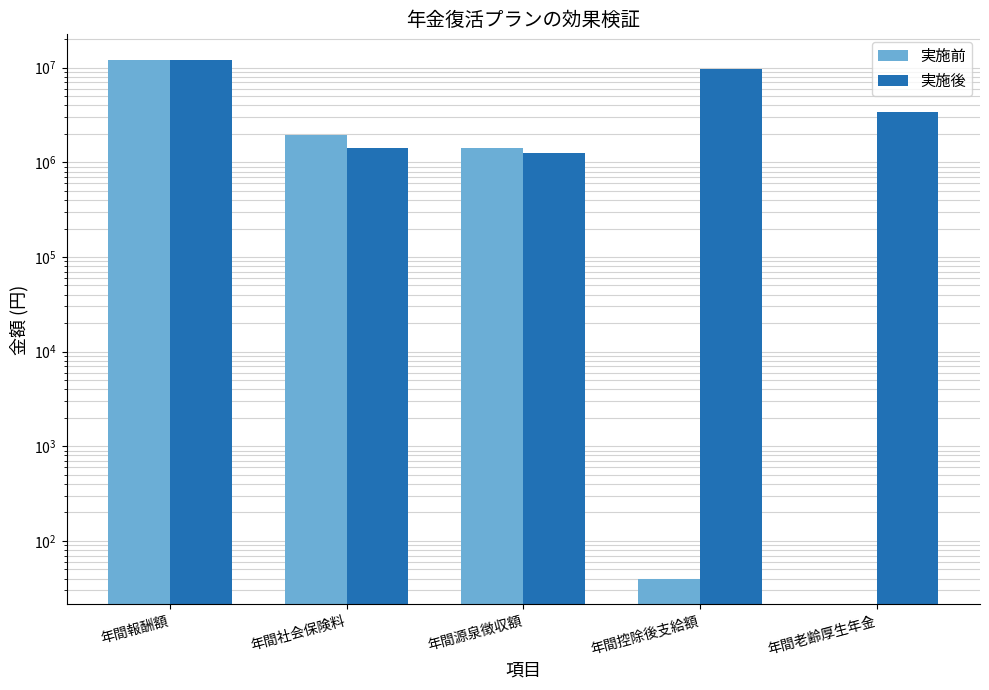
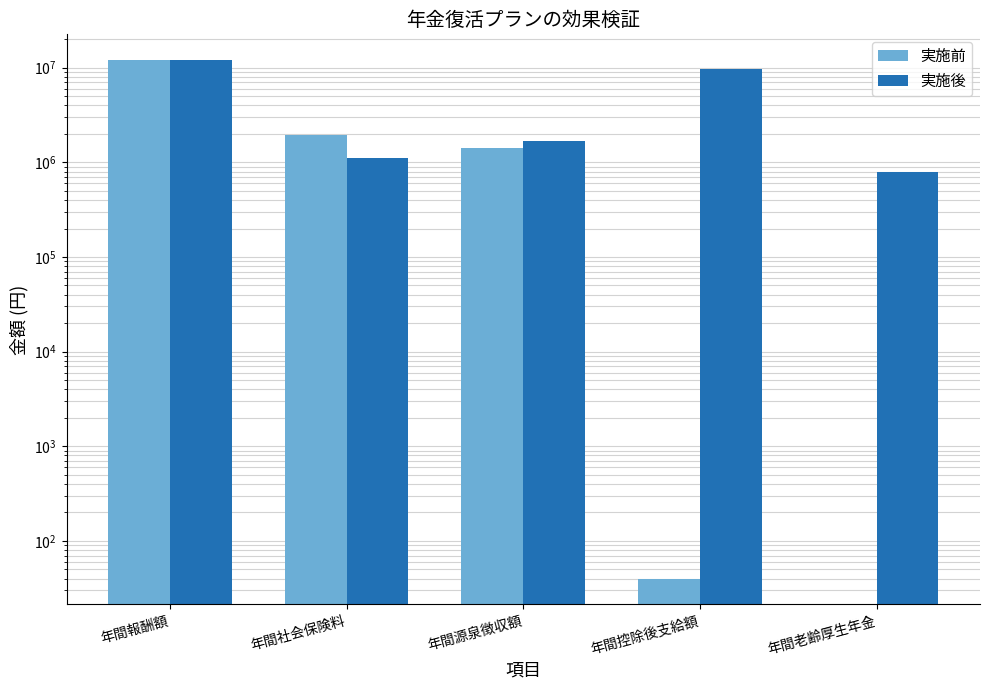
実施後, 年間社会保険料: 1400000 -> 1100000
実施後, 年間源泉徴収額: 1200000 -> 1700000
実施後, 年間老齢厚生年金: 3400000 -> 800000
